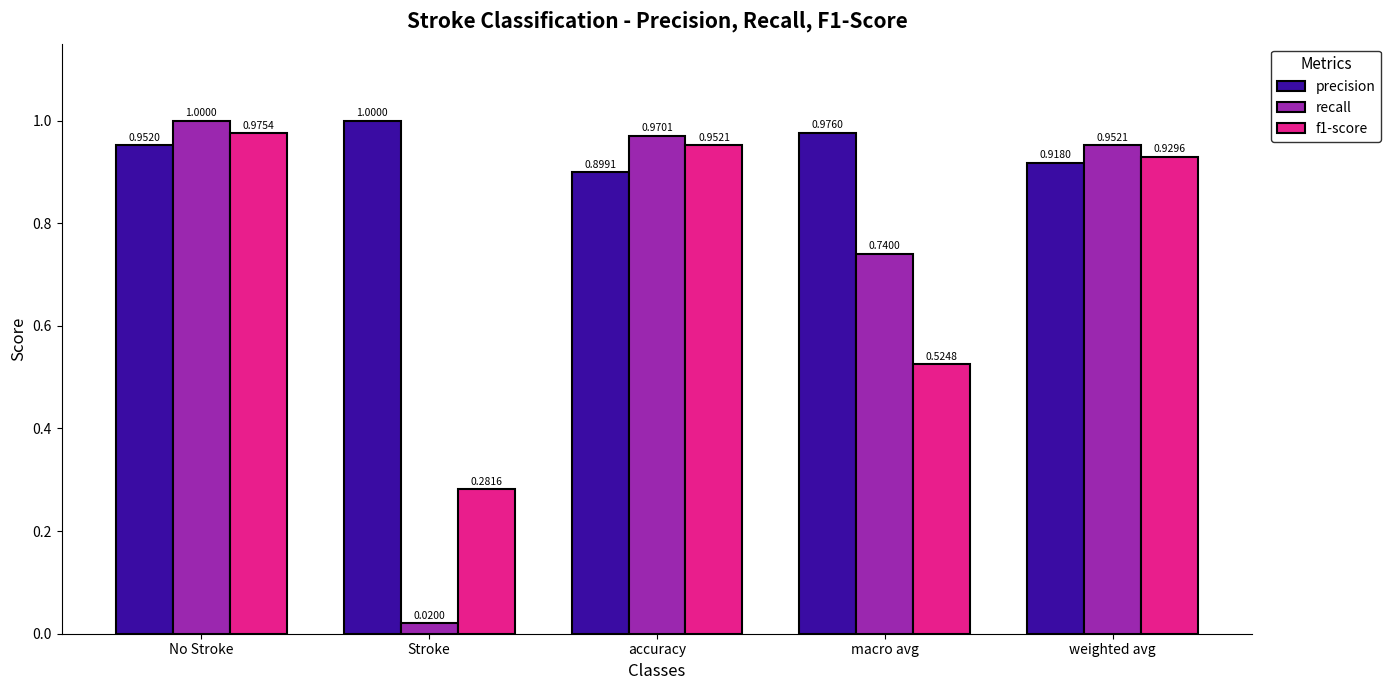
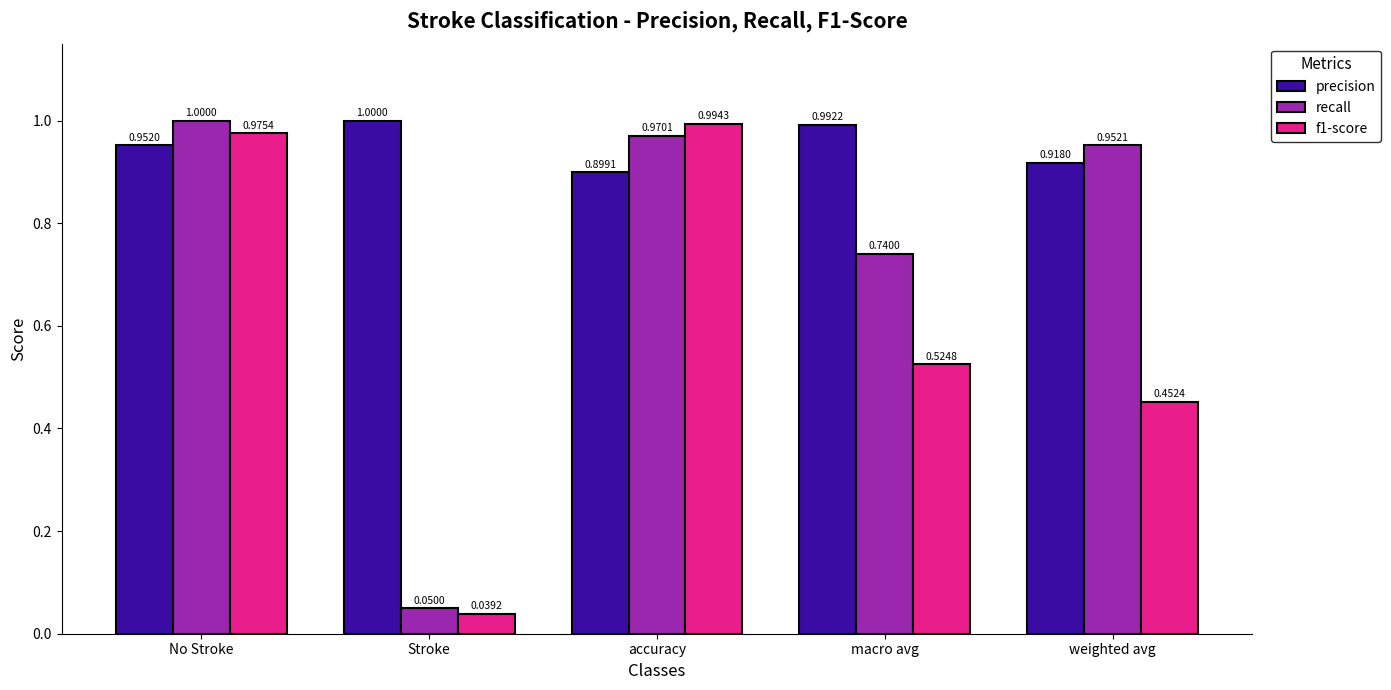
recall, Stroke: 0.0200 -> 0.0500
f1-score, Stroke: 0.2816 -> 0.0392
f1-score, accuracy: 0.9521 -> 0.9943
precision, macro avg: 0.9760 -> 0.9922
f1-score, weighted avg: 0.9296 -> 0.4524
